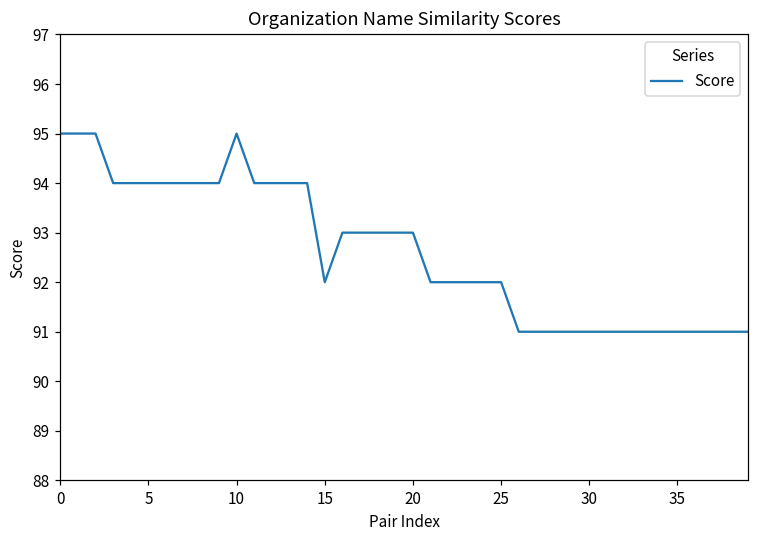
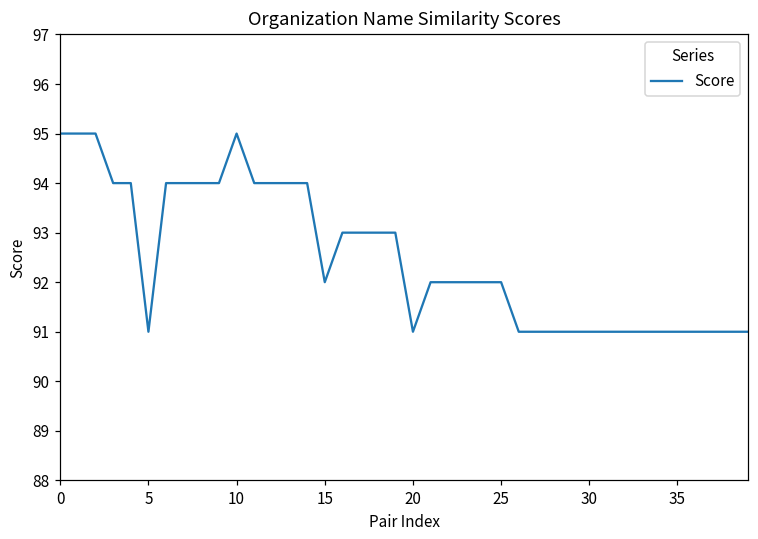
5: 94 -> 91
20: 93 -> 91
